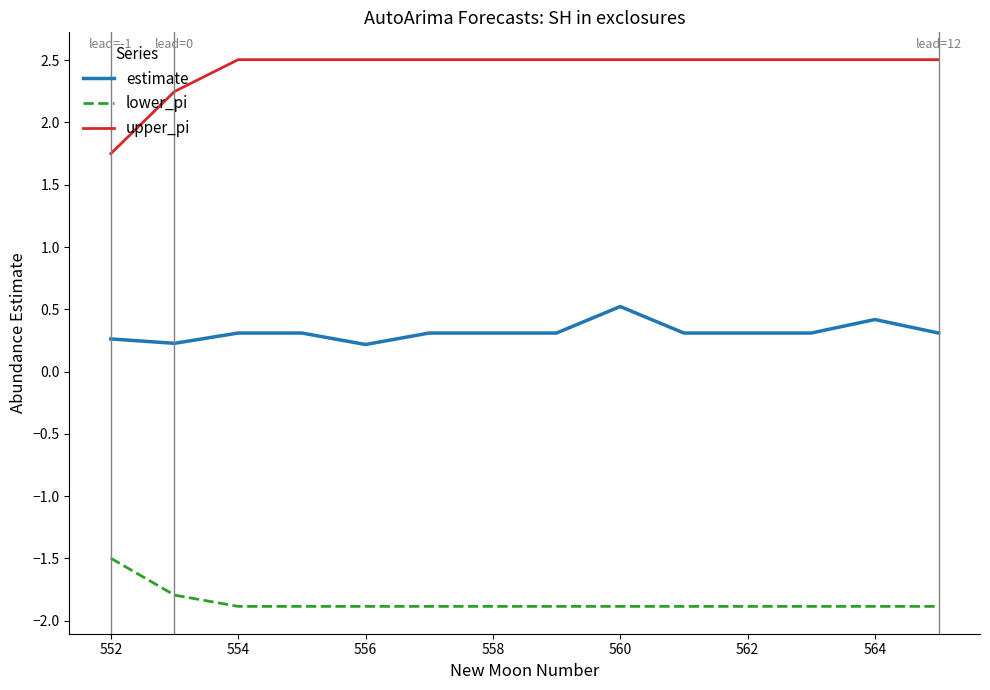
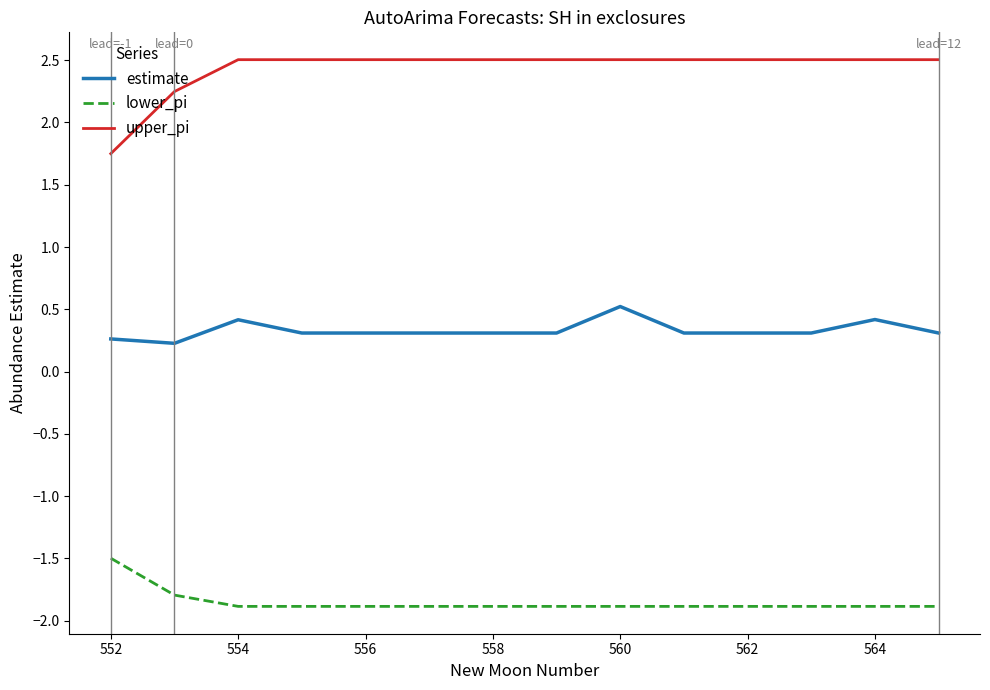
estimate, 554: 0.31 -> 0.42
estimate, 556: 0.22 -> 0.31
